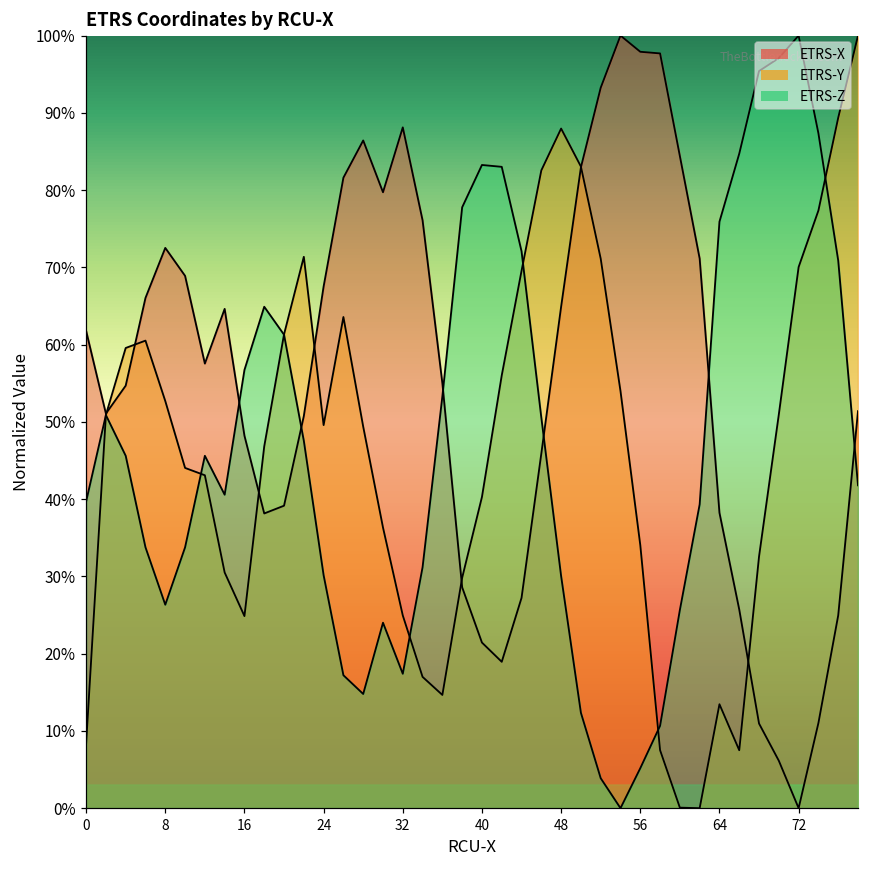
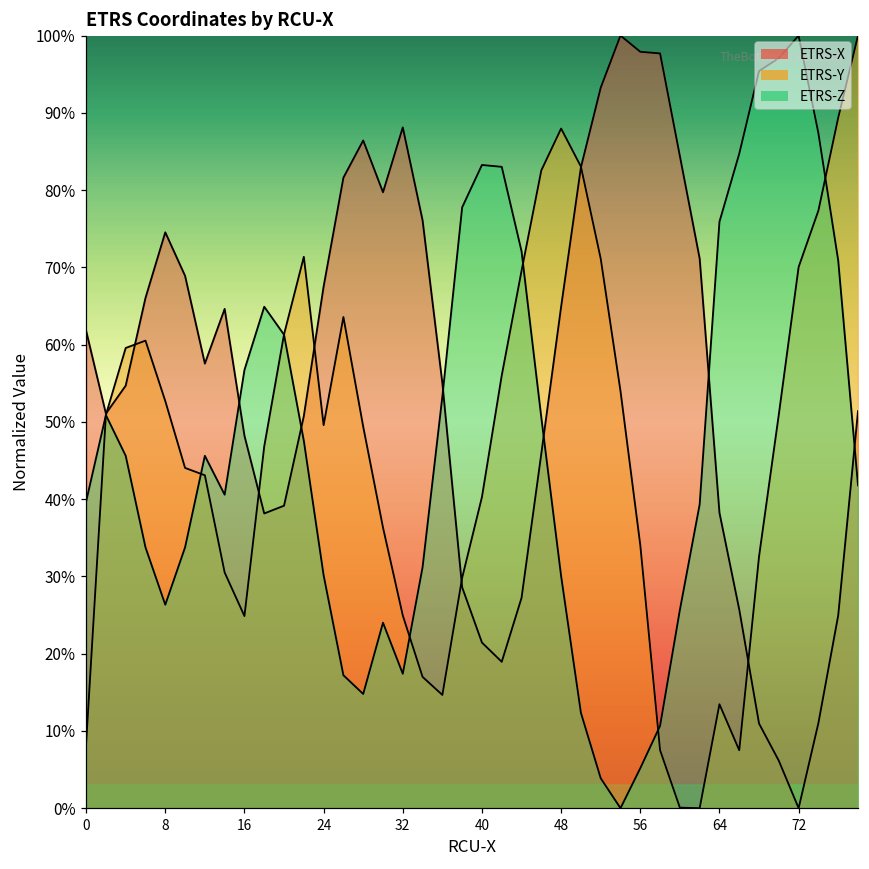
ETRS-X, 8: 73% -> 75%
